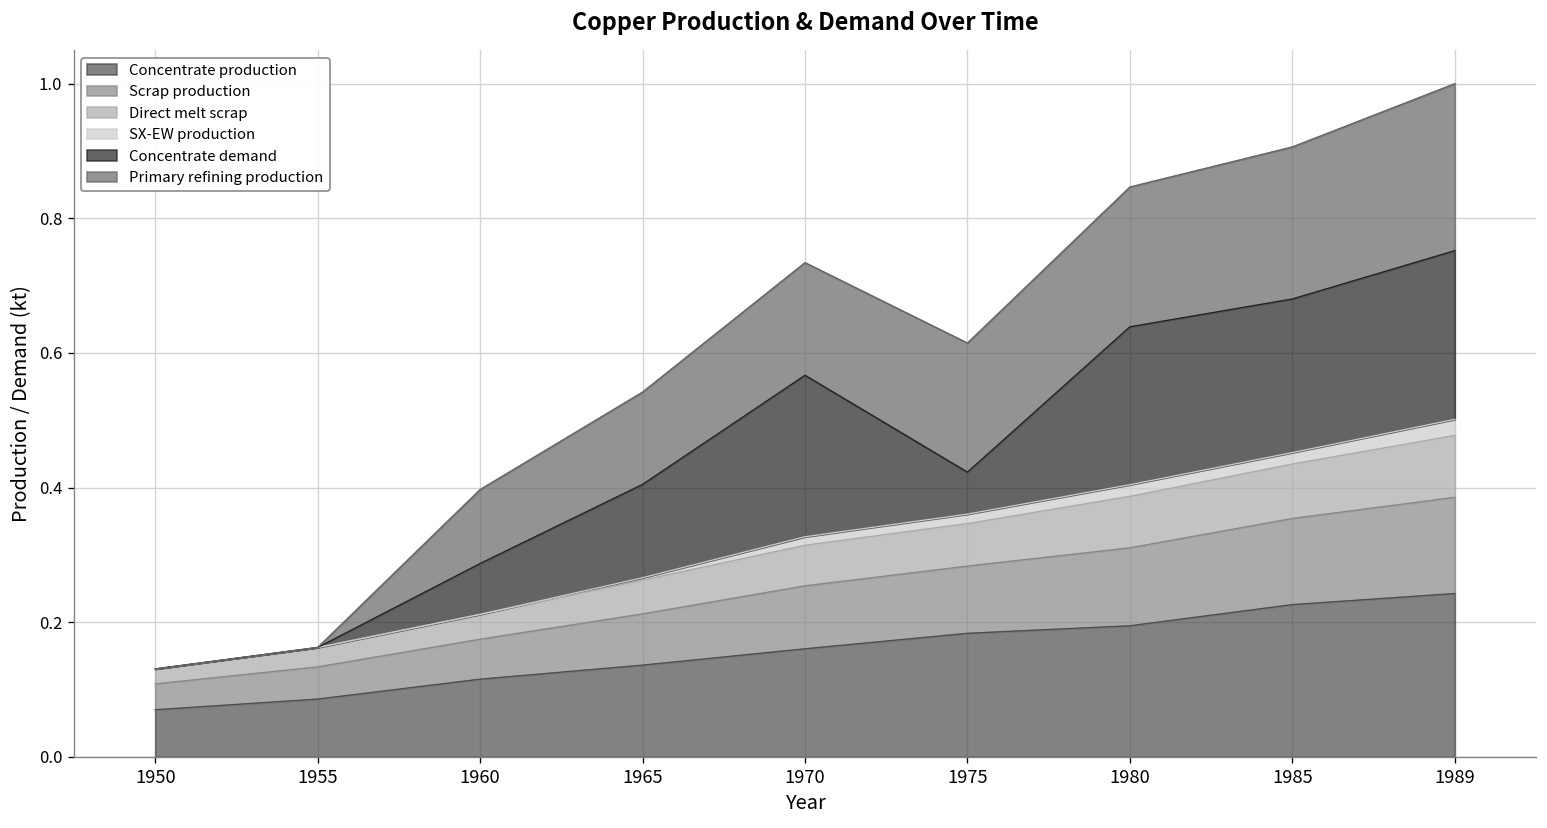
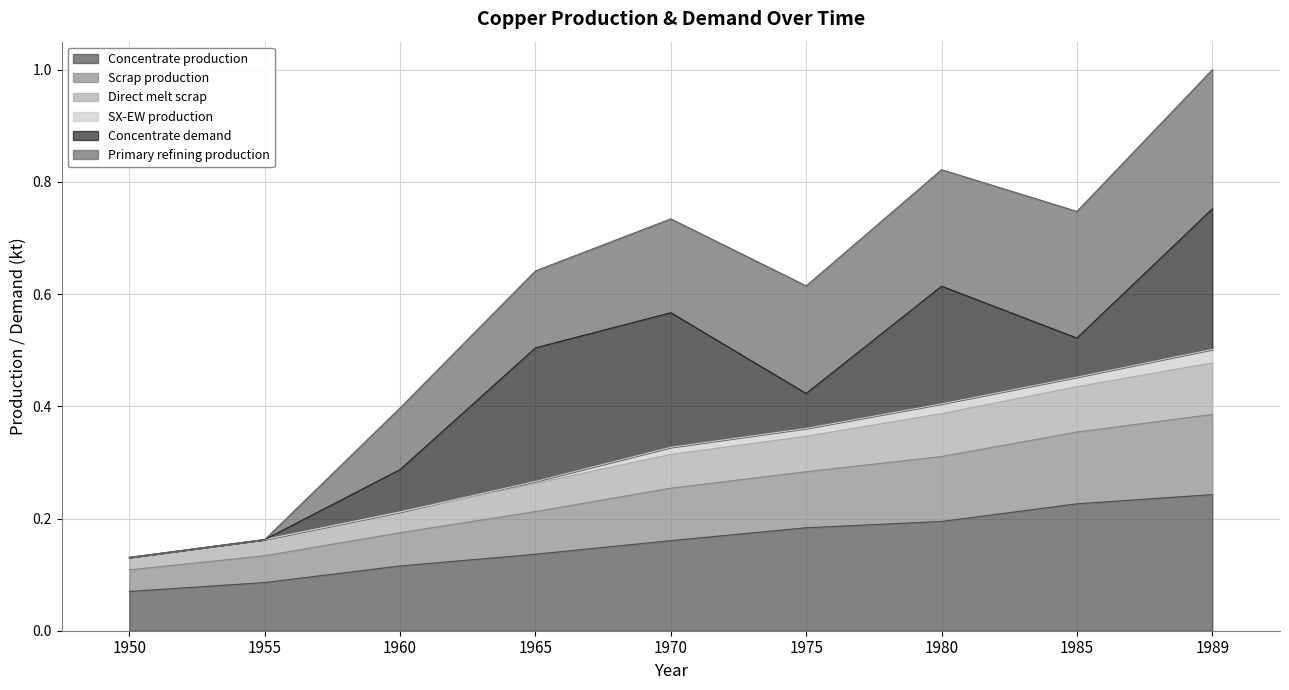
Concentrate demand, 1965: 0.14 -> 0.24
Concentrate demand, 1980: 0.23 -> 0.21
Concentrate demand, 1985: 0.23 -> 0.07
